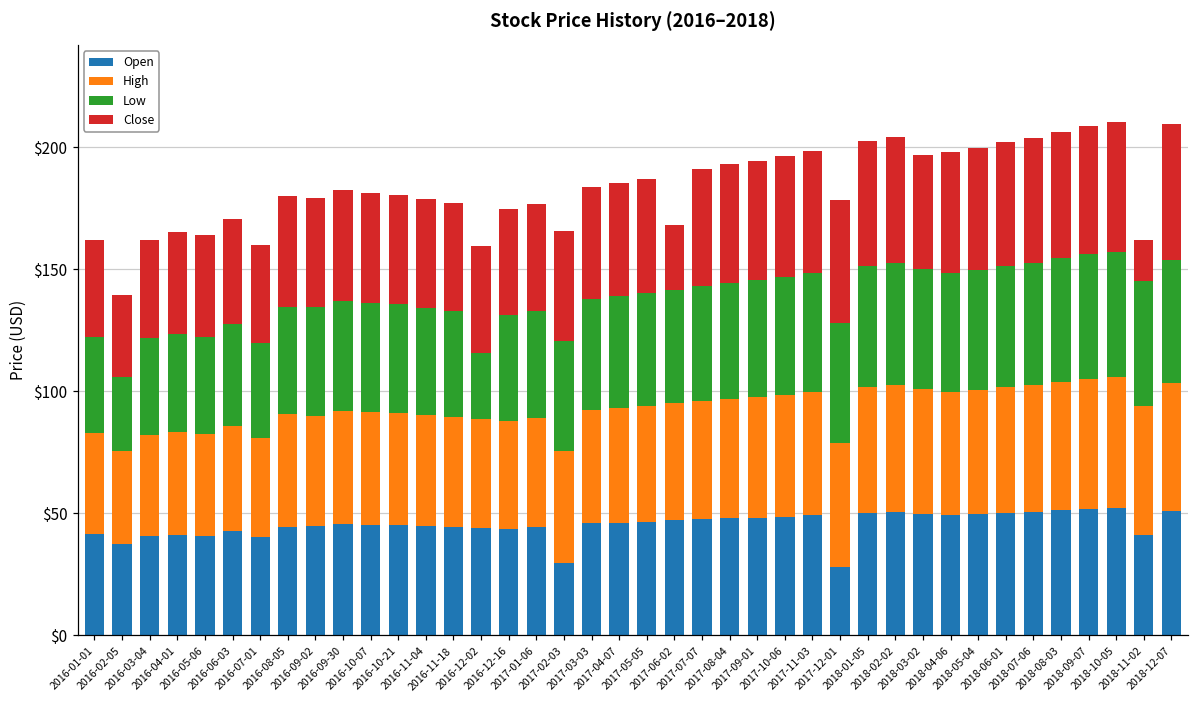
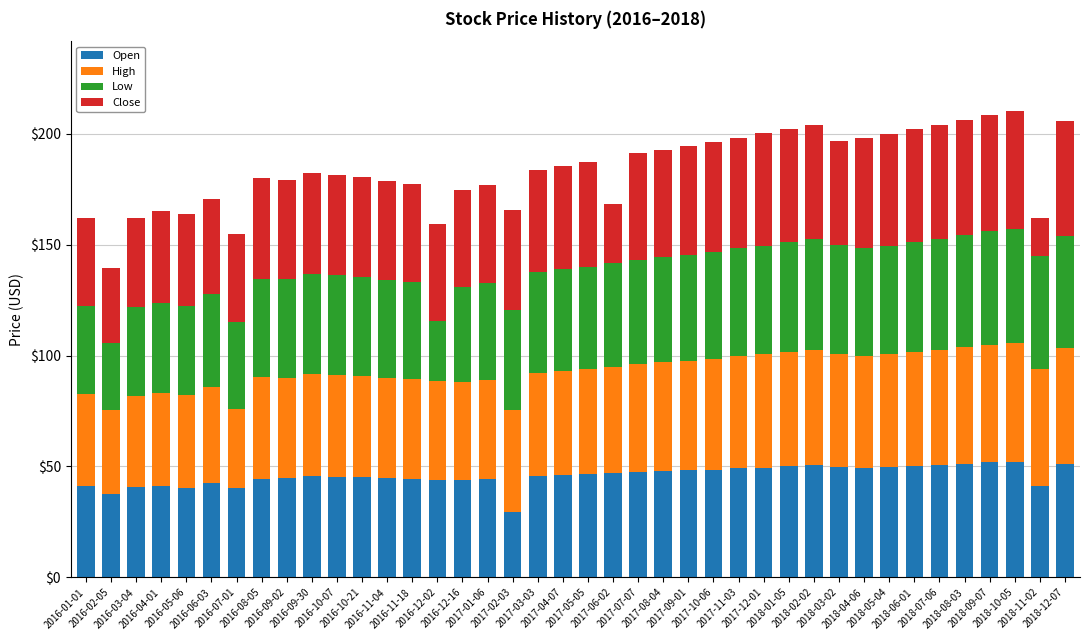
High, 2016-07-01: $40 -> $36
Open, 2017-12-01: $28 -> $50
Close, 2018-12-07: $56 -> $52
